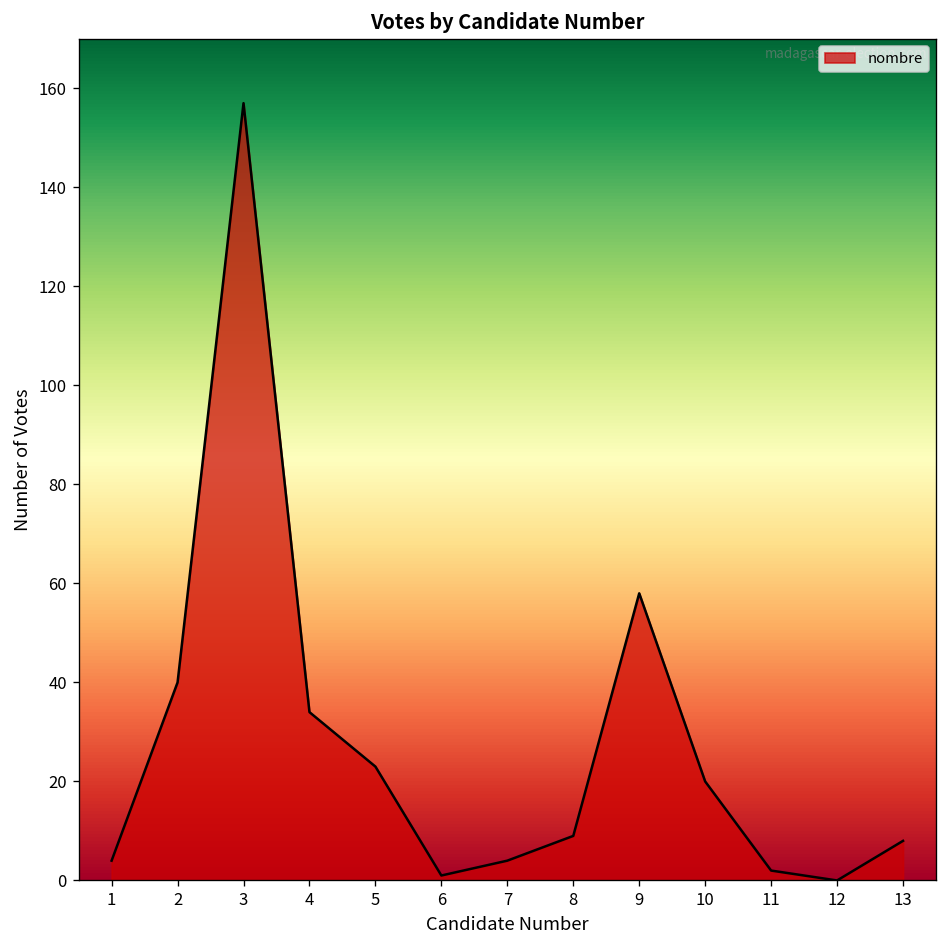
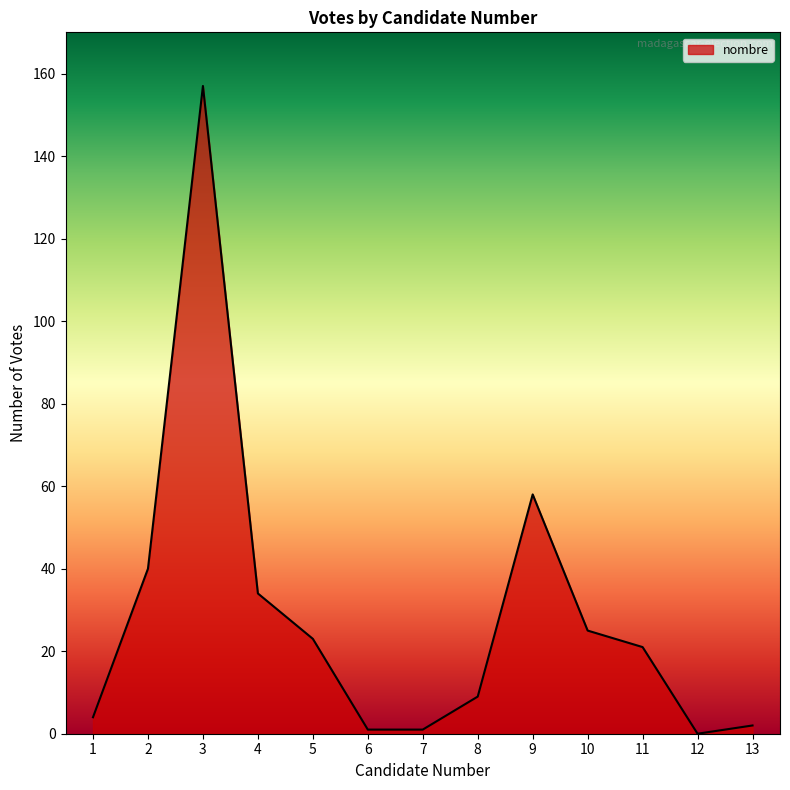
7: 4 -> 1
10: 20 -> 25
11: 2 -> 21
13: 8 -> 2
